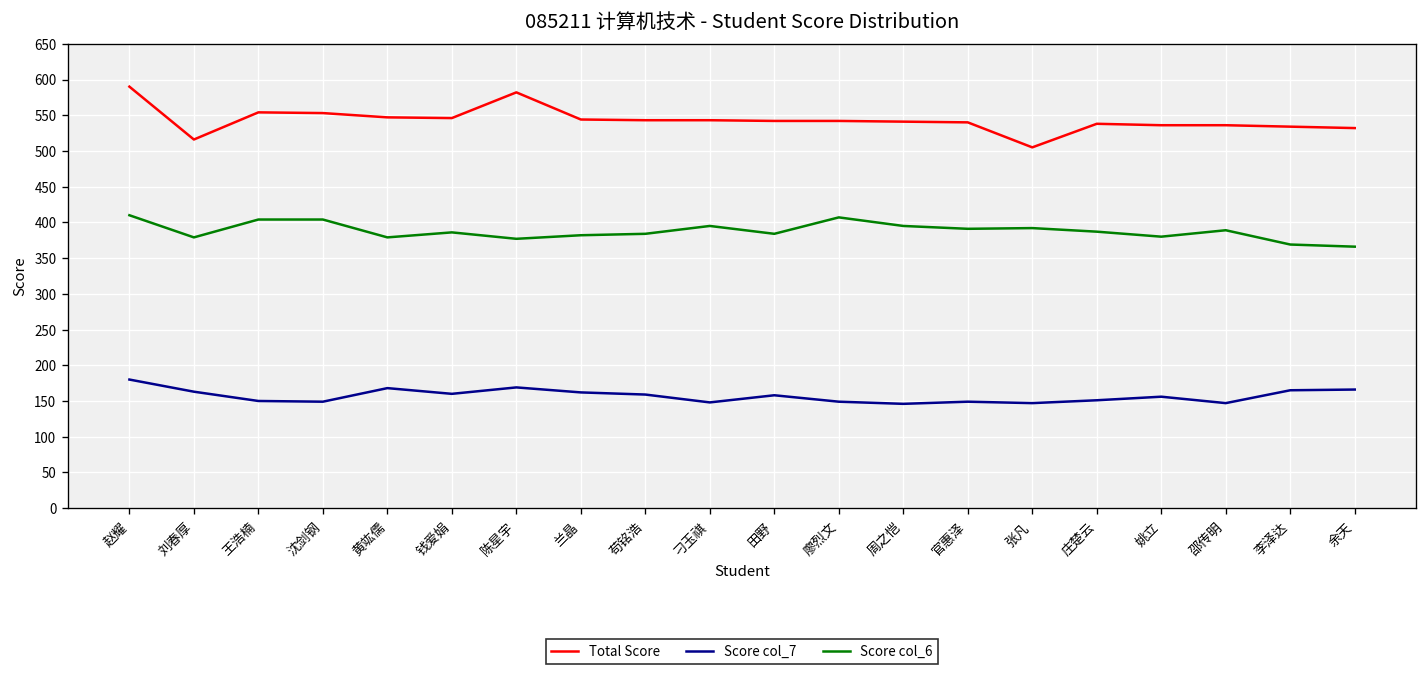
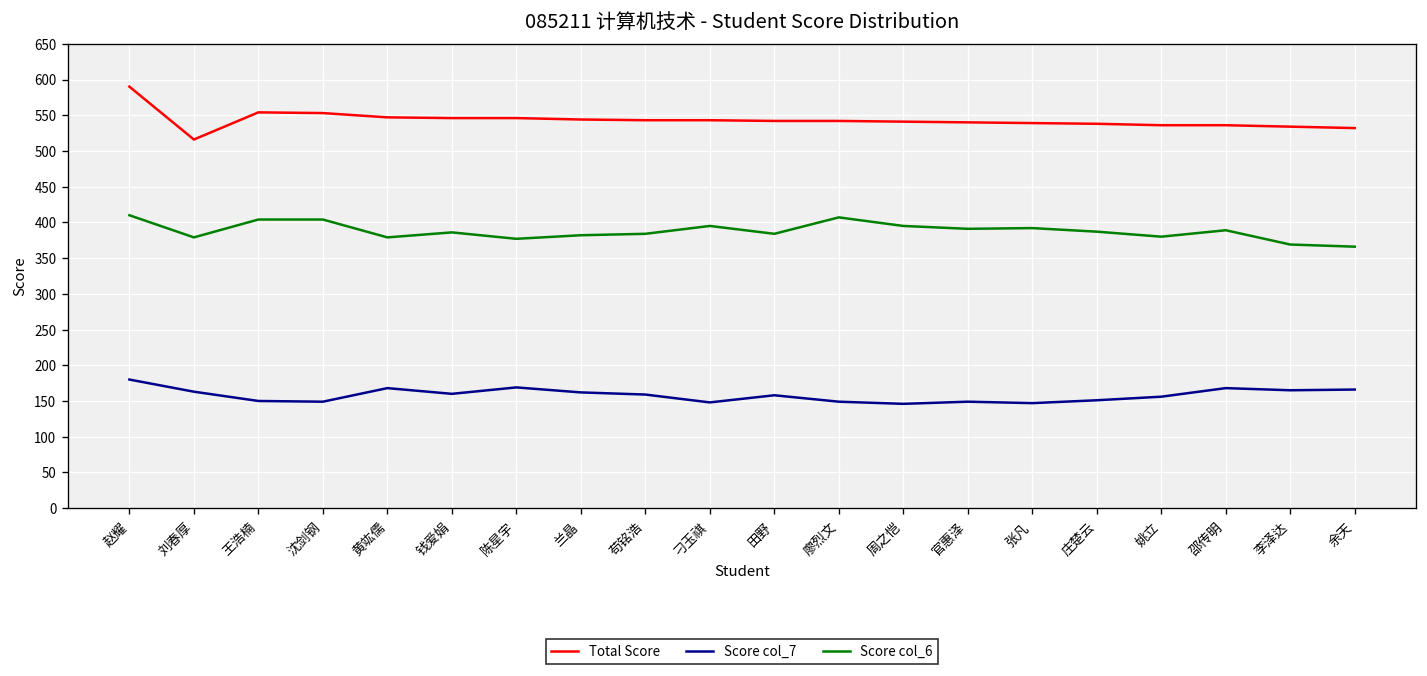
Total Score, 陈星宇: 580 -> 550
Total Score, 张凡: 510 -> 540
Score col_7, 邵传明: 150 -> 170
